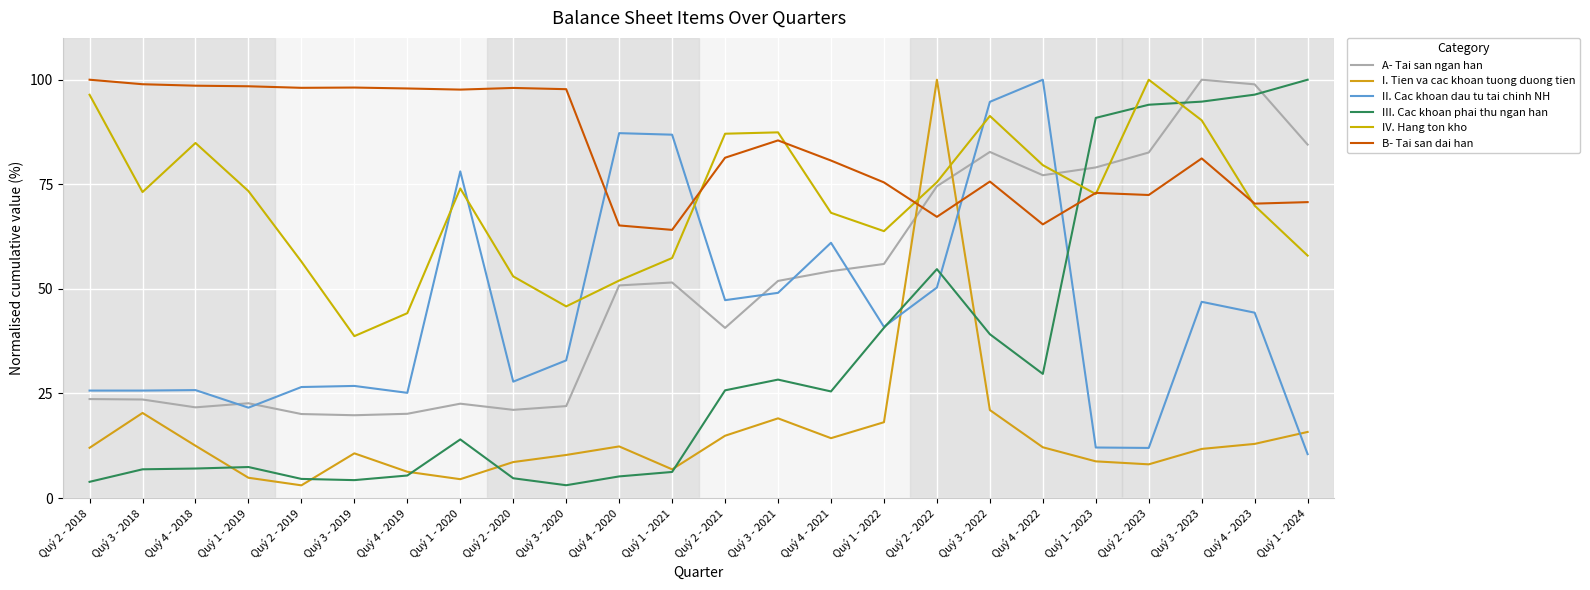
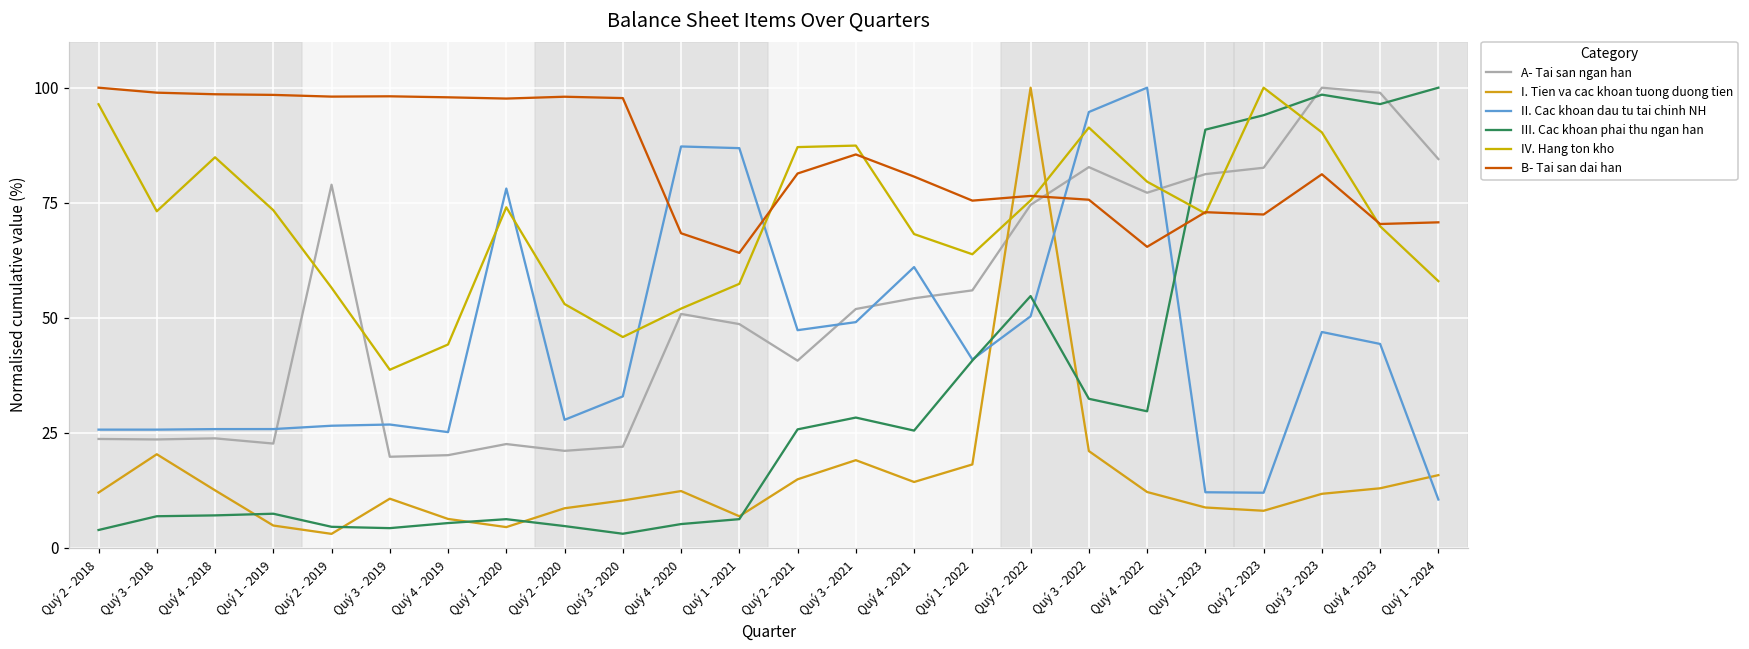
A- Tai san ngan han, Quý 4 - 2018: 22 -> 24
II. Cac khoan dau tu tai chinh NH, Quý 1 - 2019: 22 -> 26
A- Tai san ngan han, Quý 2 - 2019: 20 -> 79
III. Cac khoan phai thu ngan han, Quý 1 - 2020: 14 -> 6
B- Tai san dai han, Quý 4 - 2020: 65 -> 68
A- Tai san ngan han, Quý 1 - 2021: 52 -> 49
B- Tai san dai han, Quý 2 - 2022: 67 -> 76
III. Cac khoan phai thu ngan han, Quý 3 - 2022: 39 -> 32
A- Tai san ngan han, Quý 1 - 2023: 79 -> 81
III. Cac khoan phai thu ngan han, Quý 3 - 2023: 95 -> 98
